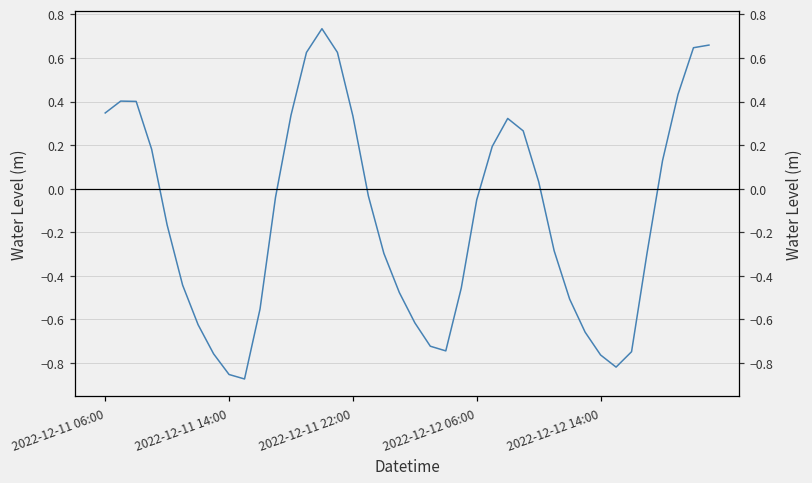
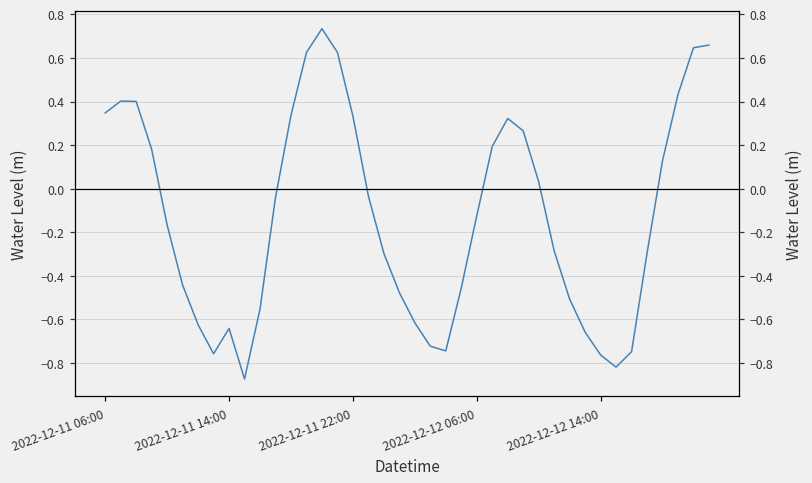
2022-12-11 14:00: -0.85 -> -0.64
2022-12-12 06:00: -0.05 -> -0.12
